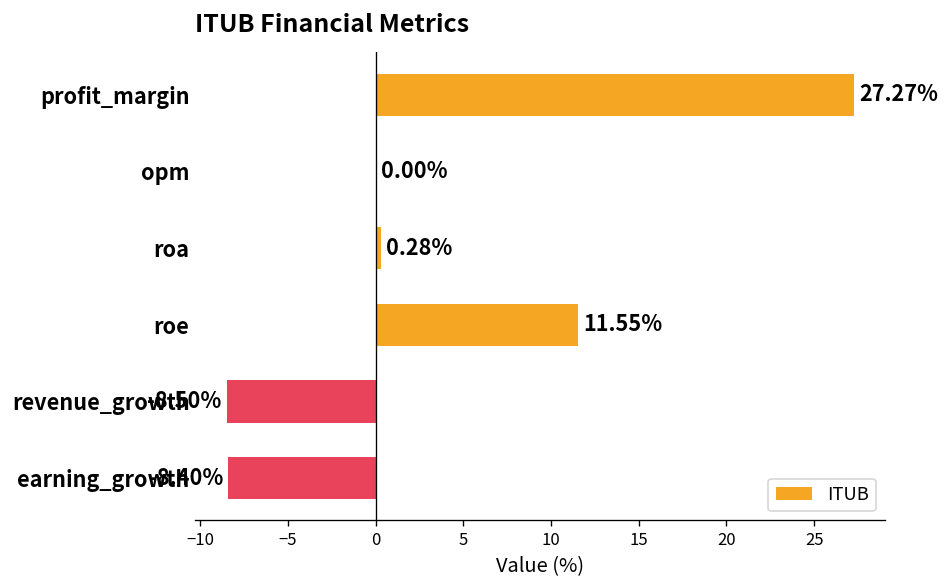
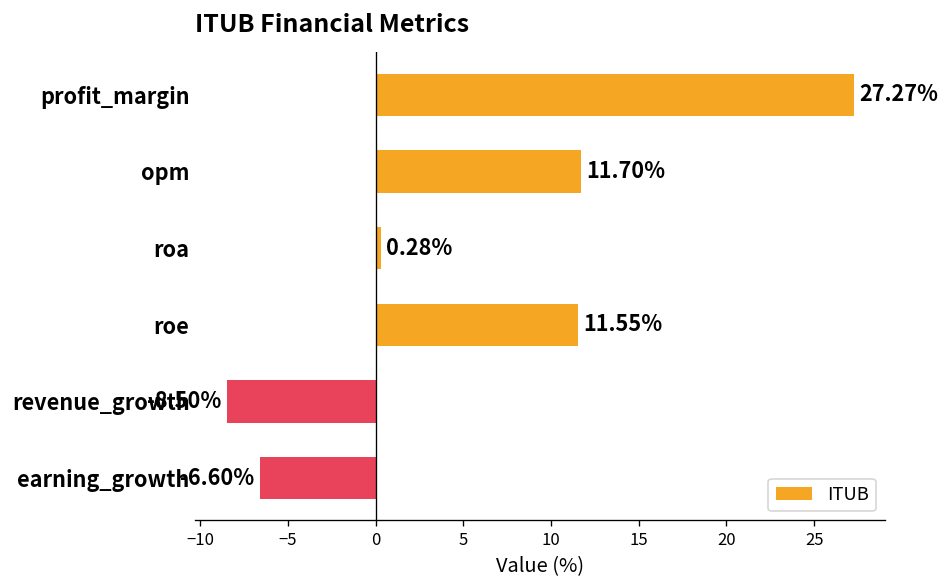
opm: 0.00% -> 11.70%
earning_growth: -8.40% -> -6.60%
